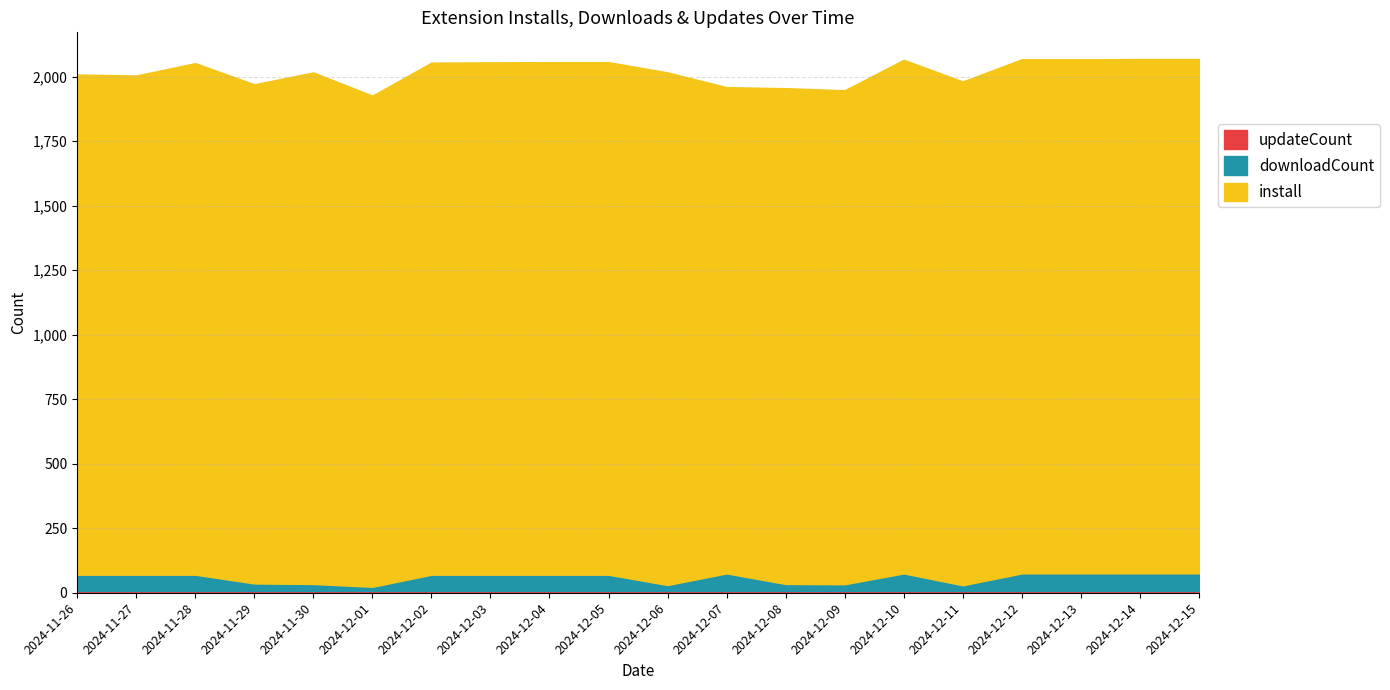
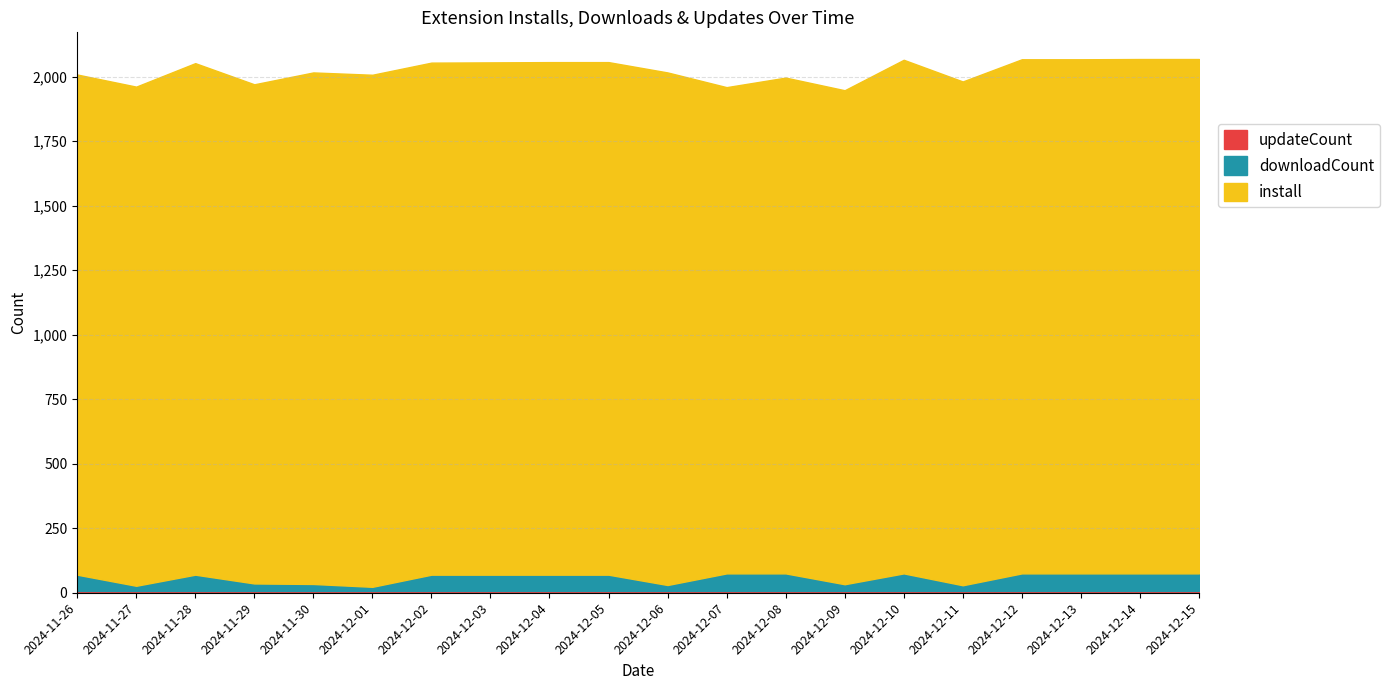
downloadCount, 2024-11-27: 60 -> 20
install, 2024-12-01: 1,900 -> 1,980
downloadCount, 2024-12-08: 30 -> 70
